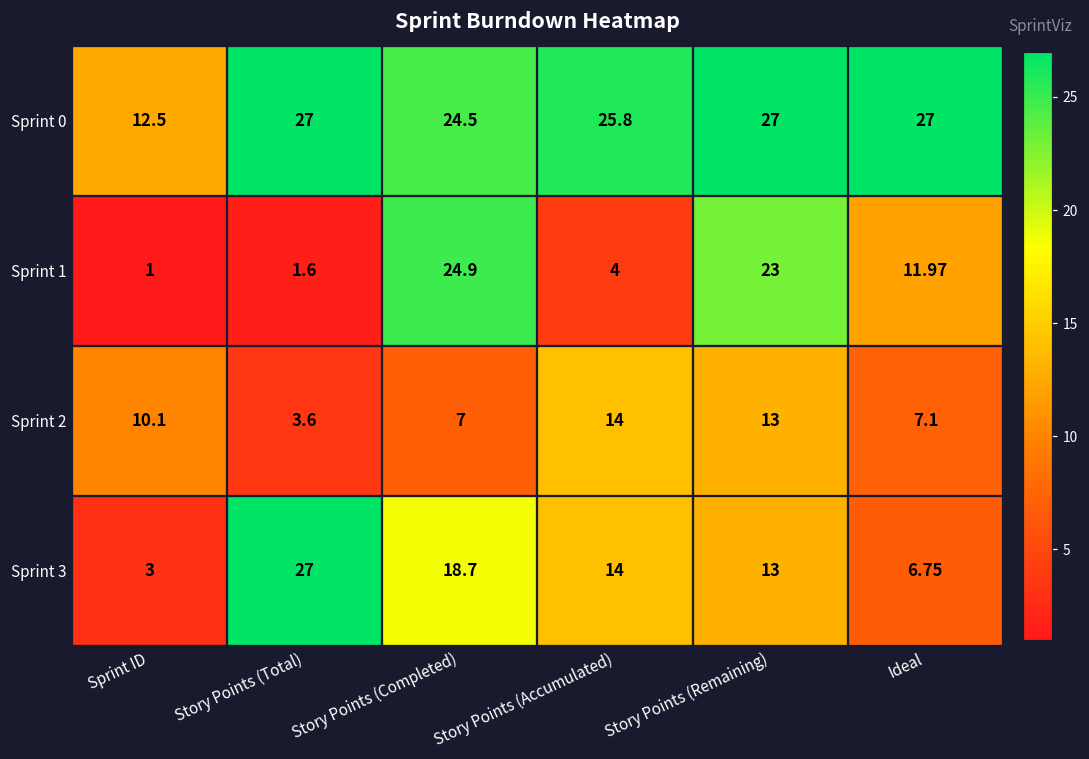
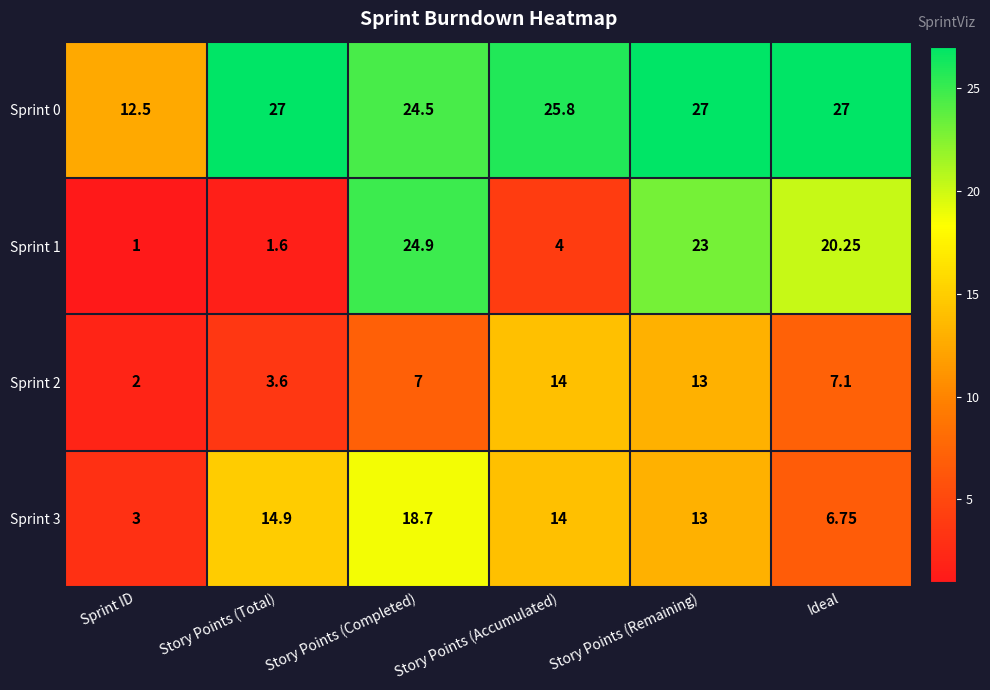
Sprint 1, Ideal: 11.97 -> 20.25
Sprint 2, Sprint ID: 10.1 -> 2
Sprint 3, Story Points (Total): 27 -> 14.9
